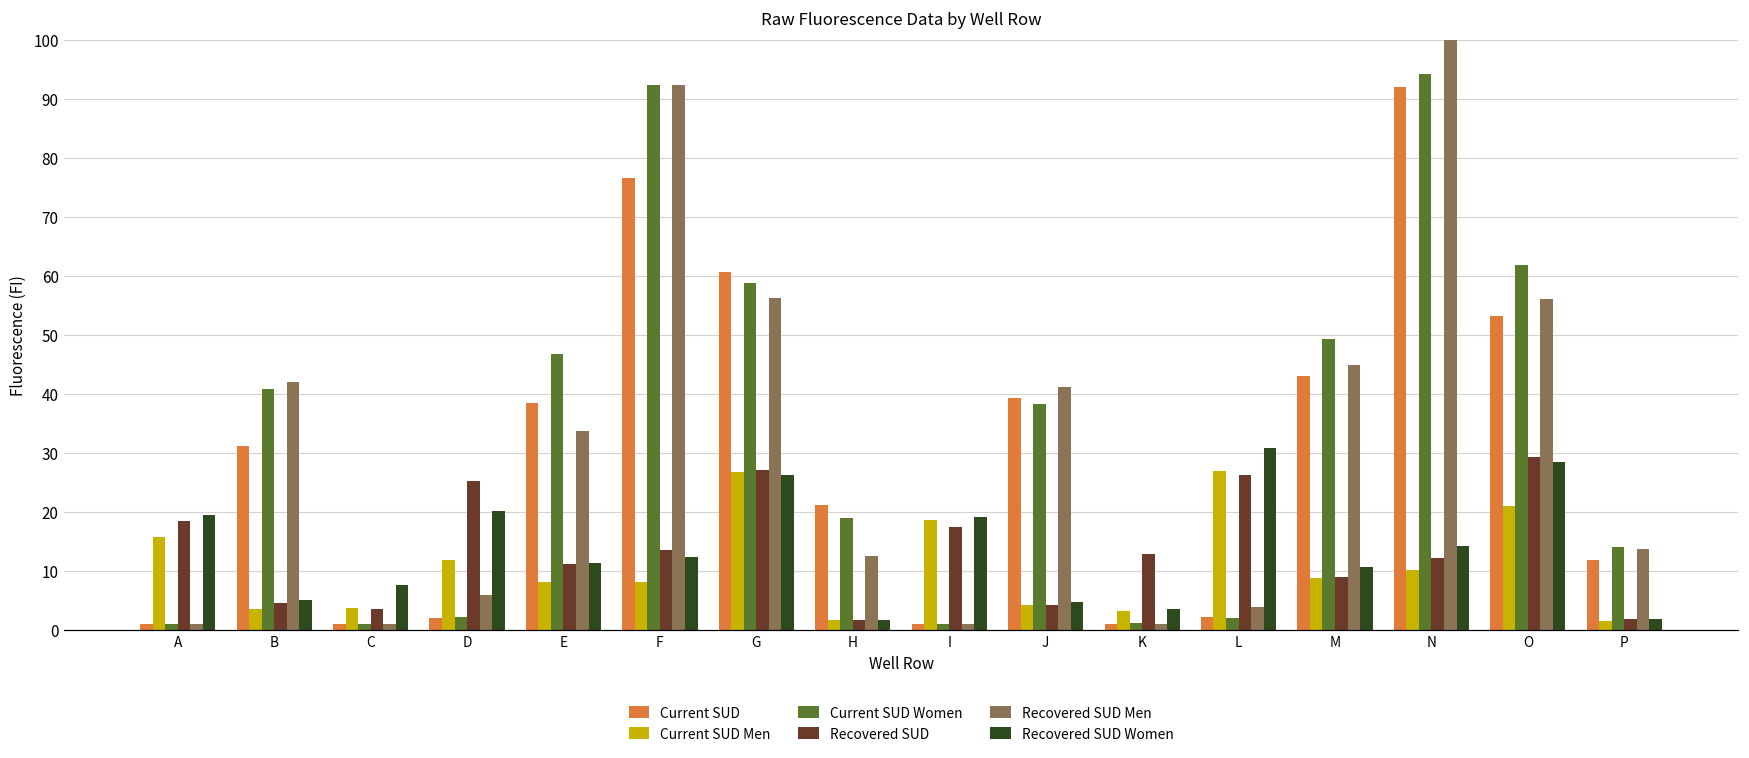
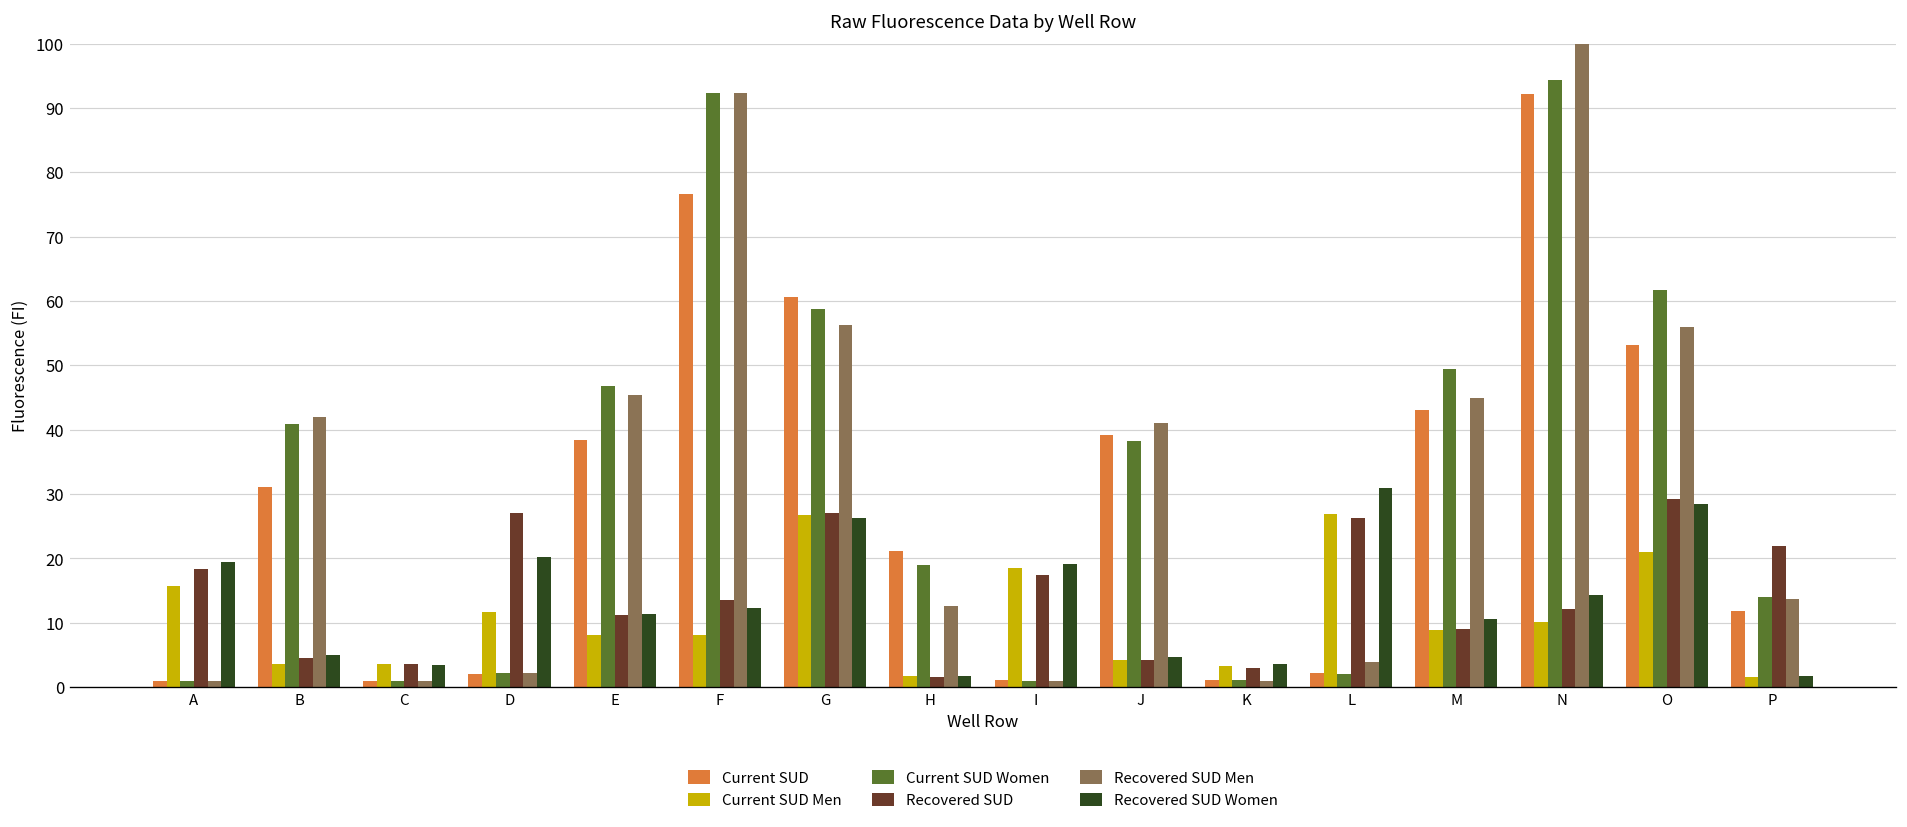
Recovered SUD Women, C: 8 -> 3
Recovered SUD, D: 25 -> 27
Recovered SUD Men, D: 6 -> 2
Recovered SUD Men, E: 34 -> 45
Recovered SUD, K: 13 -> 3
Recovered SUD, P: 2 -> 22
